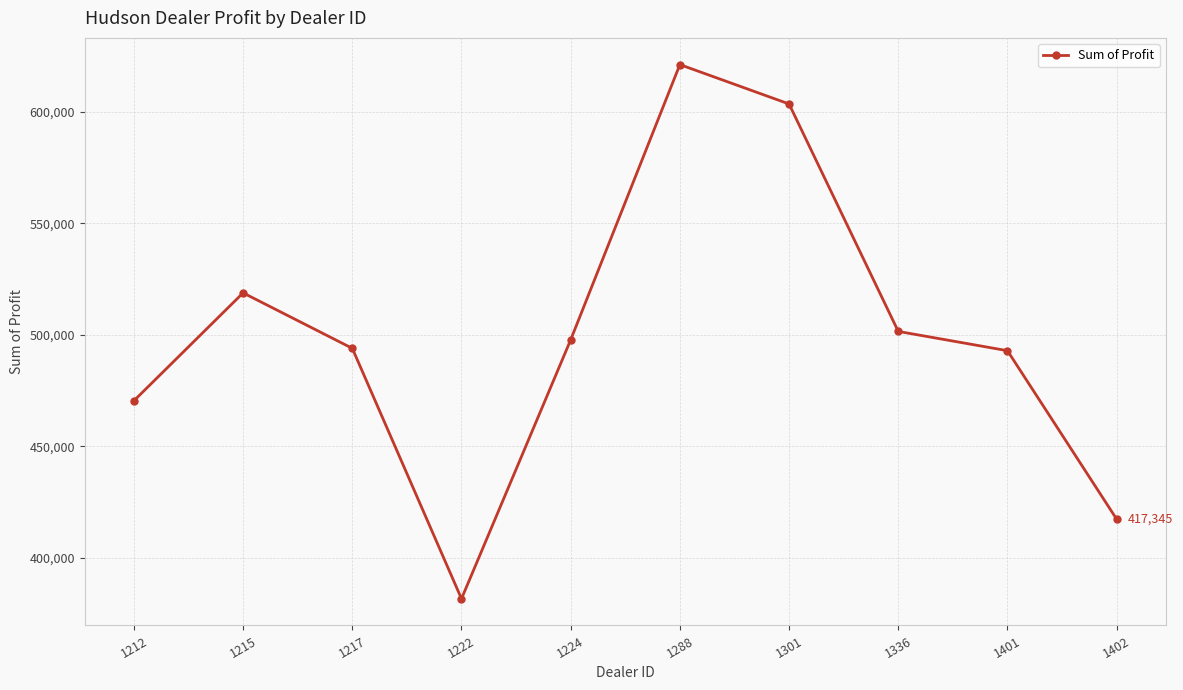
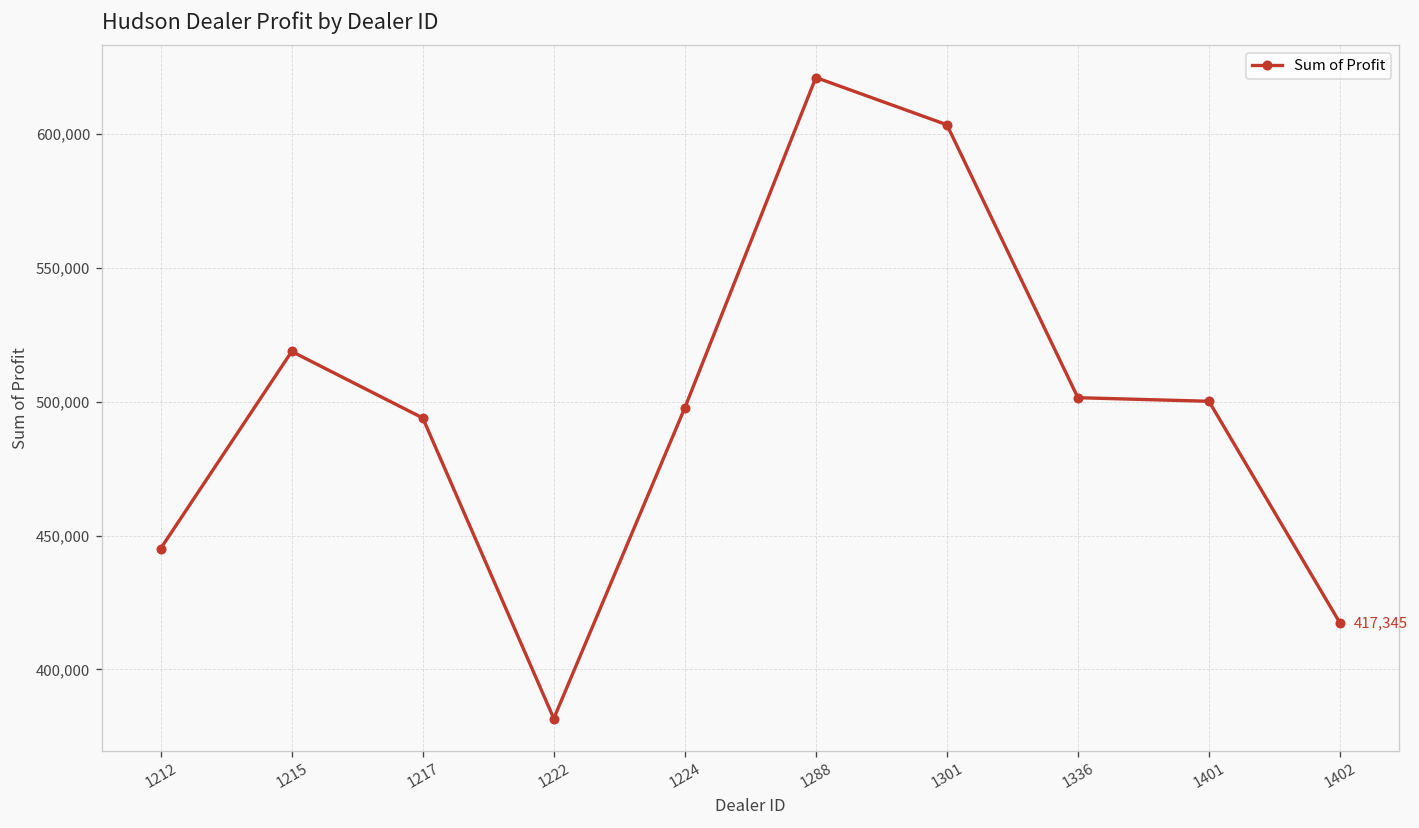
1212: 470,000 -> 445,000
1401: 493,000 -> 500,000
